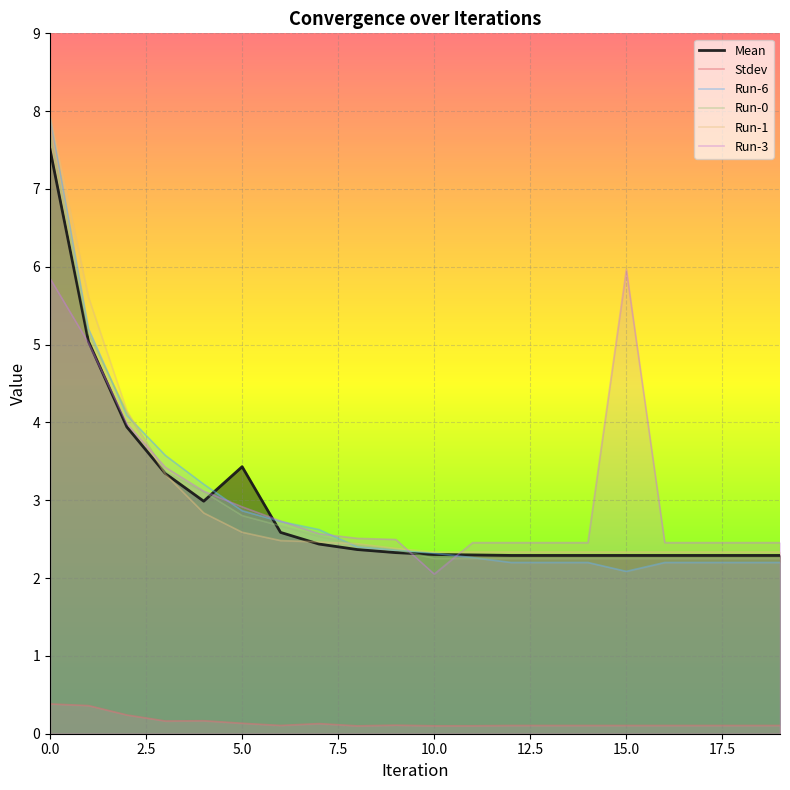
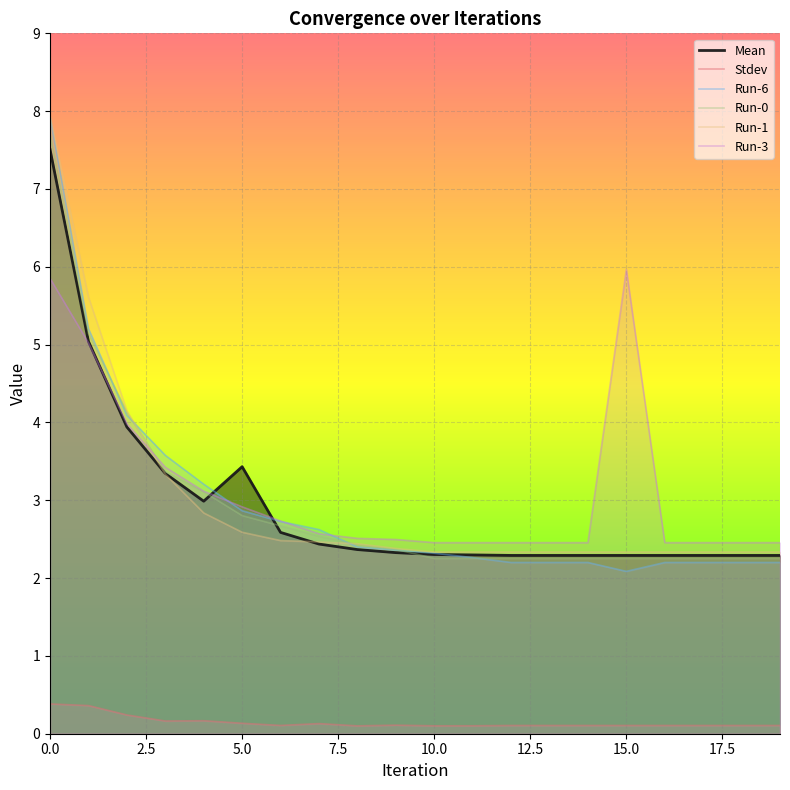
Run-3, 10.0: 2.1 -> 2.5
